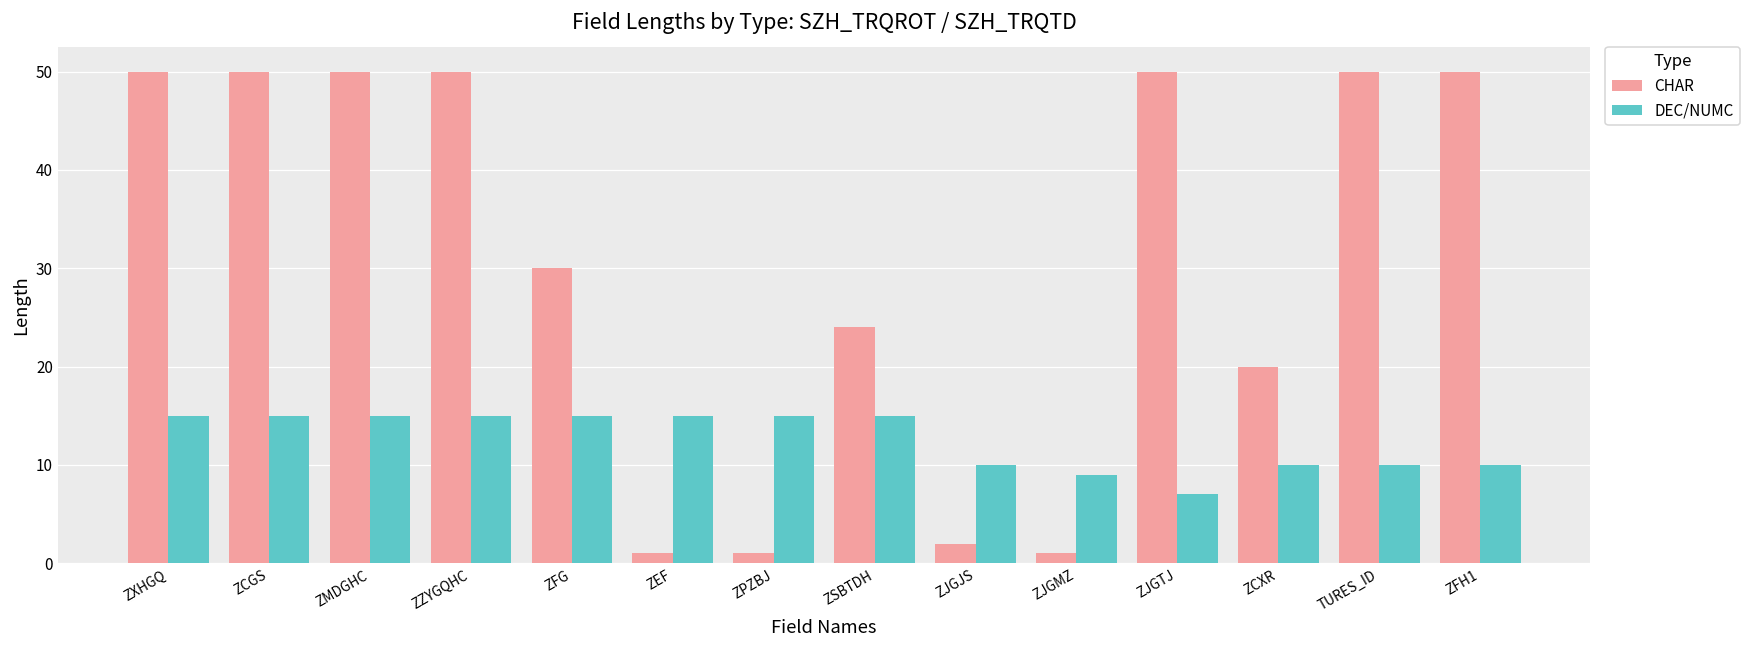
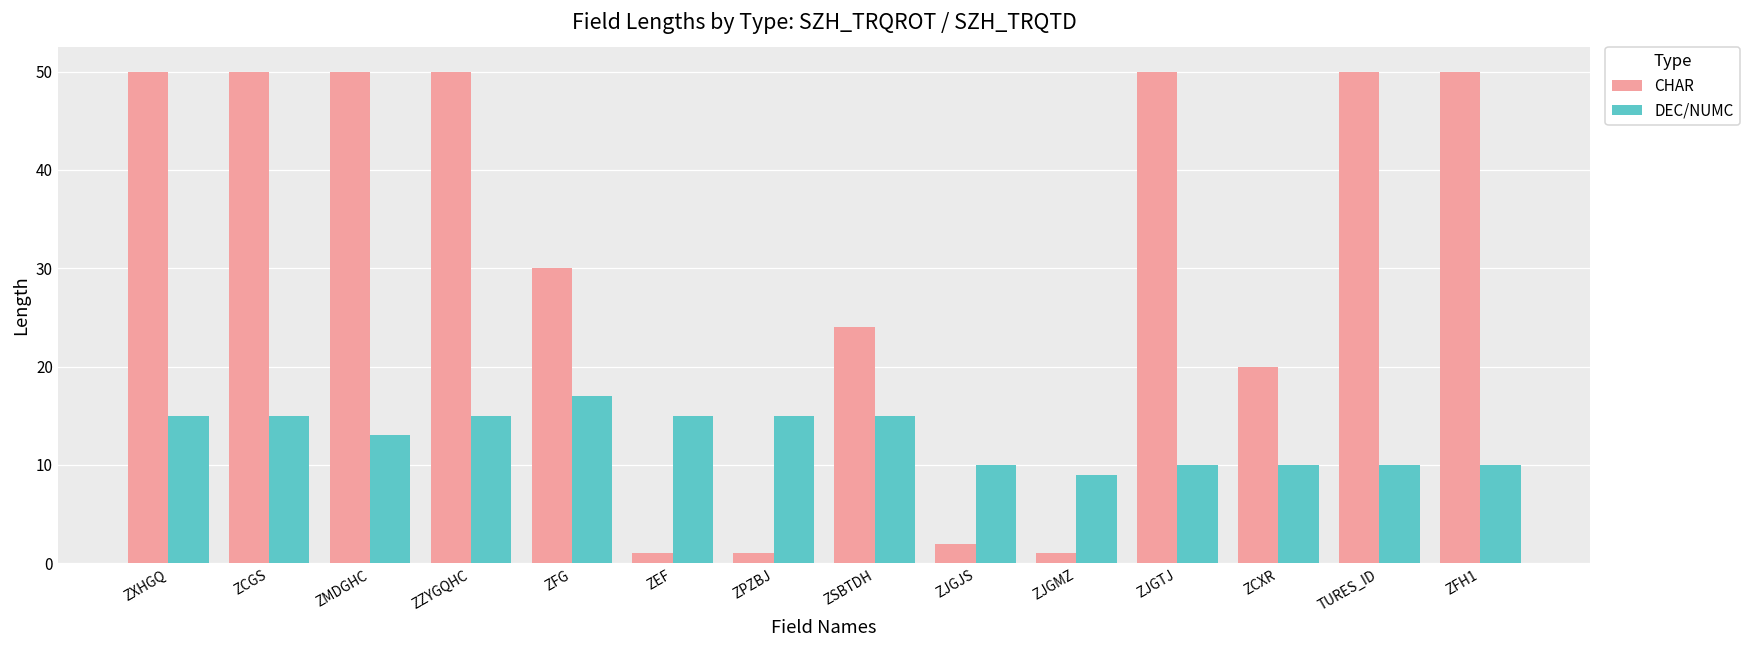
DEC/NUMC, ZMDGHC: 15 -> 13
DEC/NUMC, ZFG: 15 -> 17
DEC/NUMC, ZJGTJ: 7 -> 10
